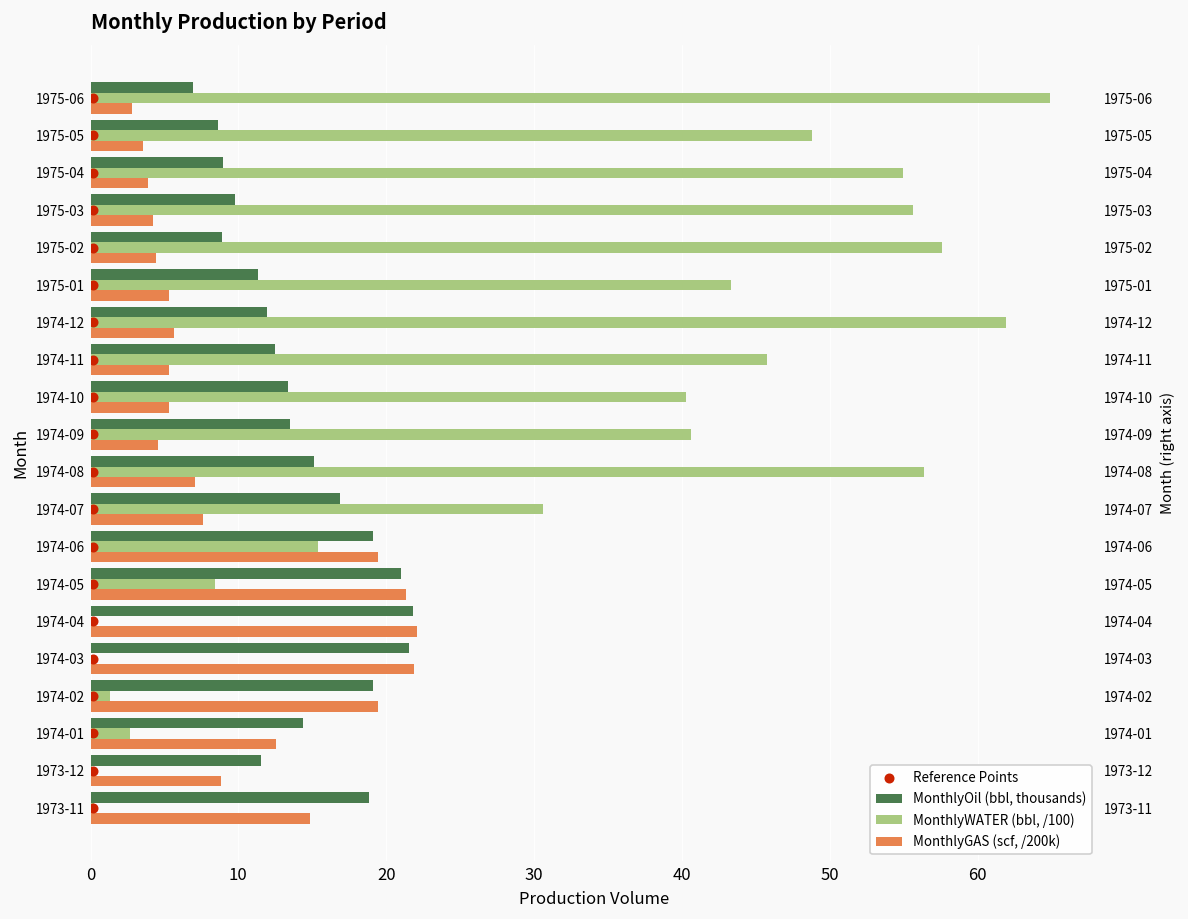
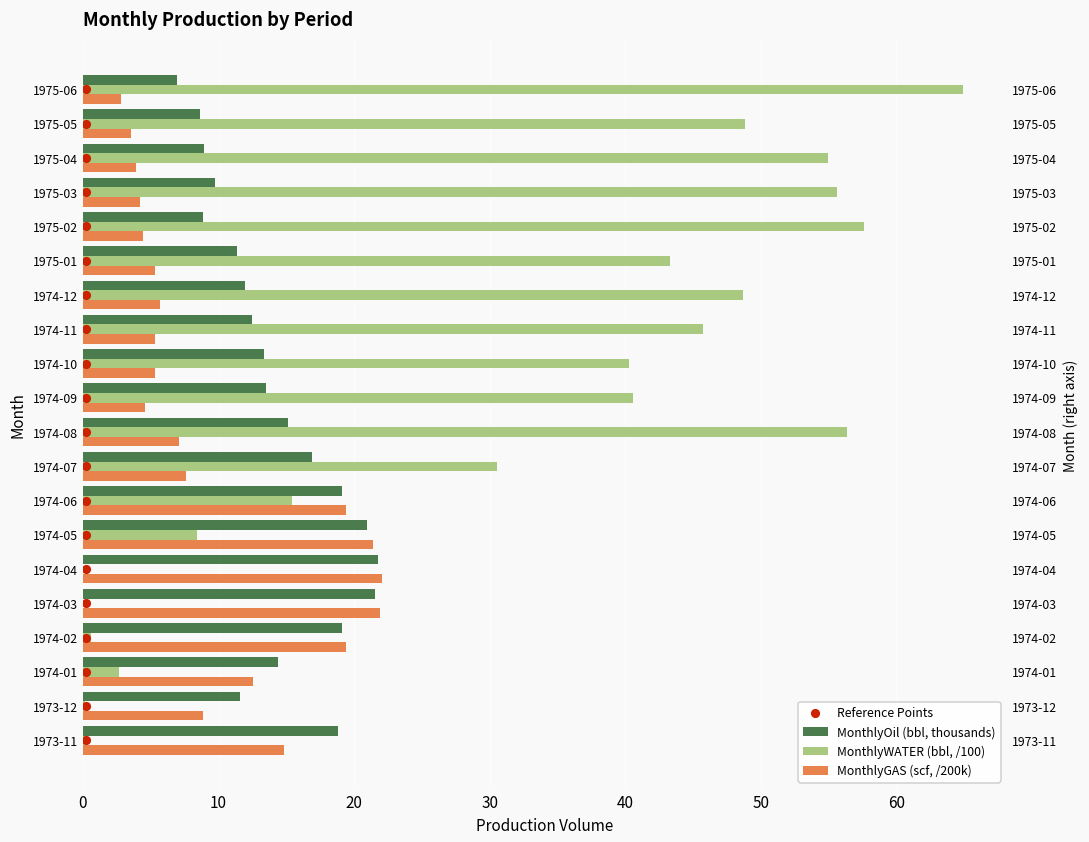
MonthlyWATER (bbl, /100), 1974-12: 61.9 -> 48.7
MonthlyWATER (bbl, /100), 1974-02: 1.3 -> 0.6
